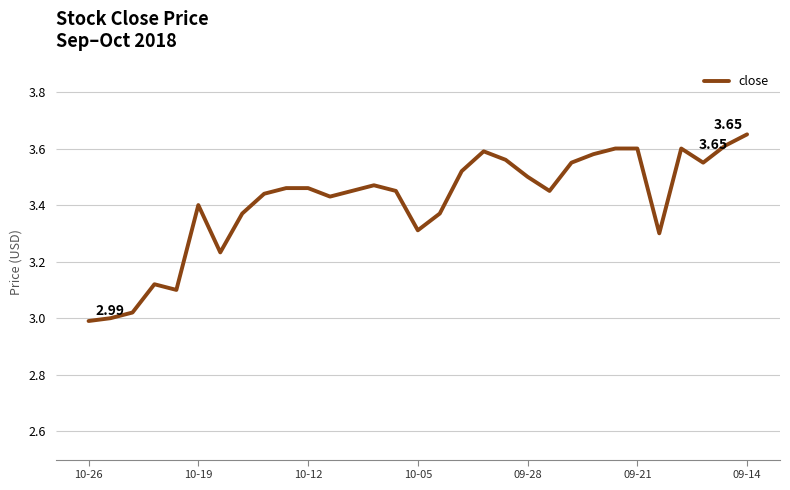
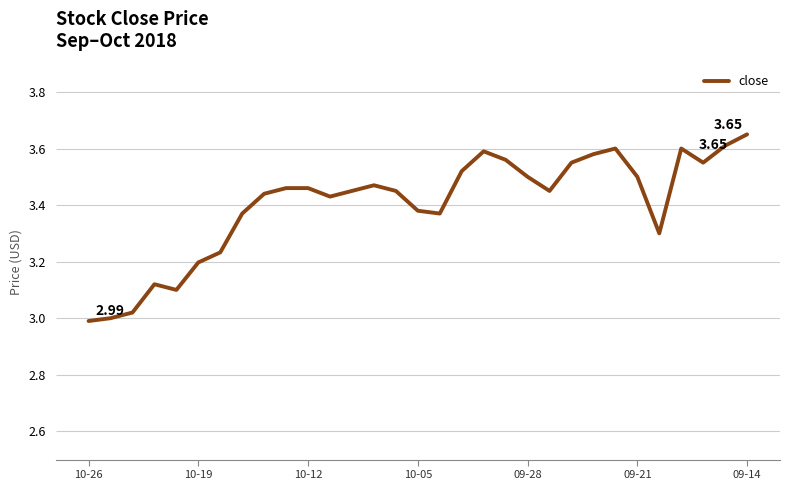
10-19: 3.40 -> 3.20
10-05: 3.31 -> 3.38
09-21: 3.6 -> 3.5
